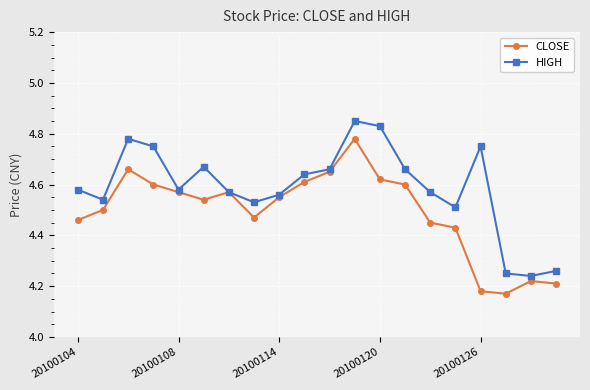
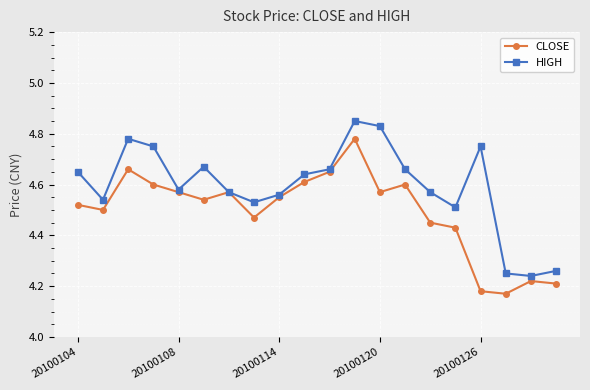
CLOSE, 20100104: 4.46 -> 4.52
HIGH, 20100104: 4.58 -> 4.65
CLOSE, 20100120: 4.62 -> 4.57
